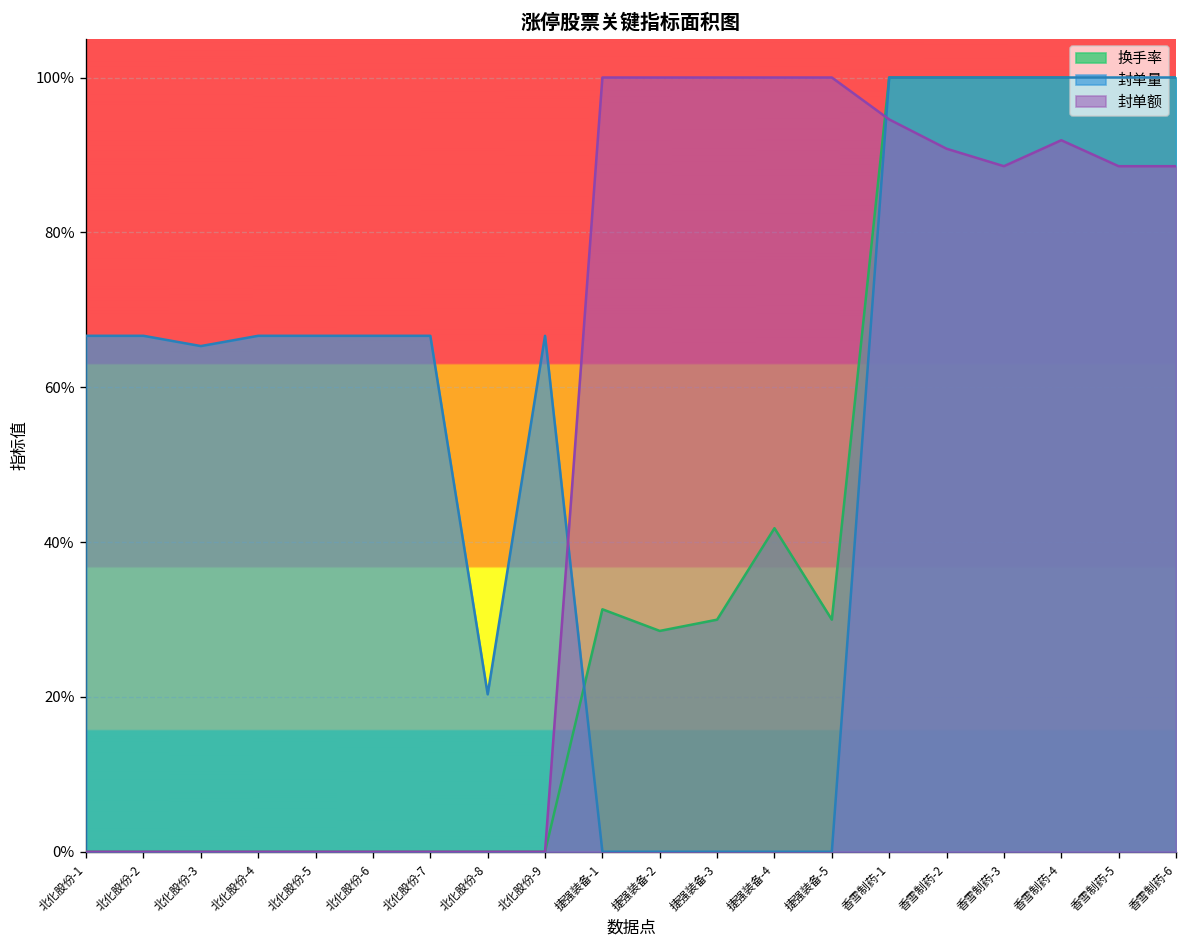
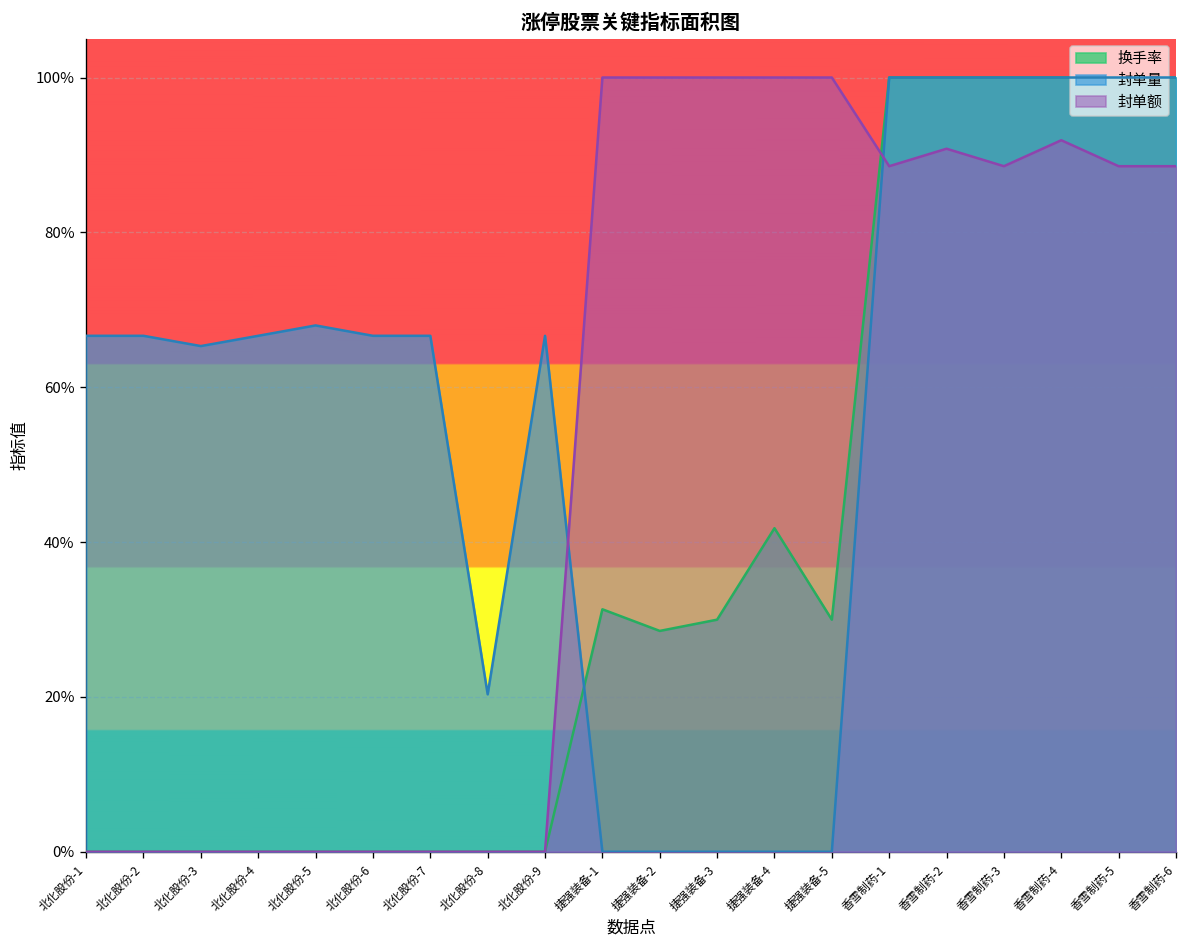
封单量, 北化股份-5: 67% -> 68%
封单额, 香雪制药-1: 95% -> 89%
